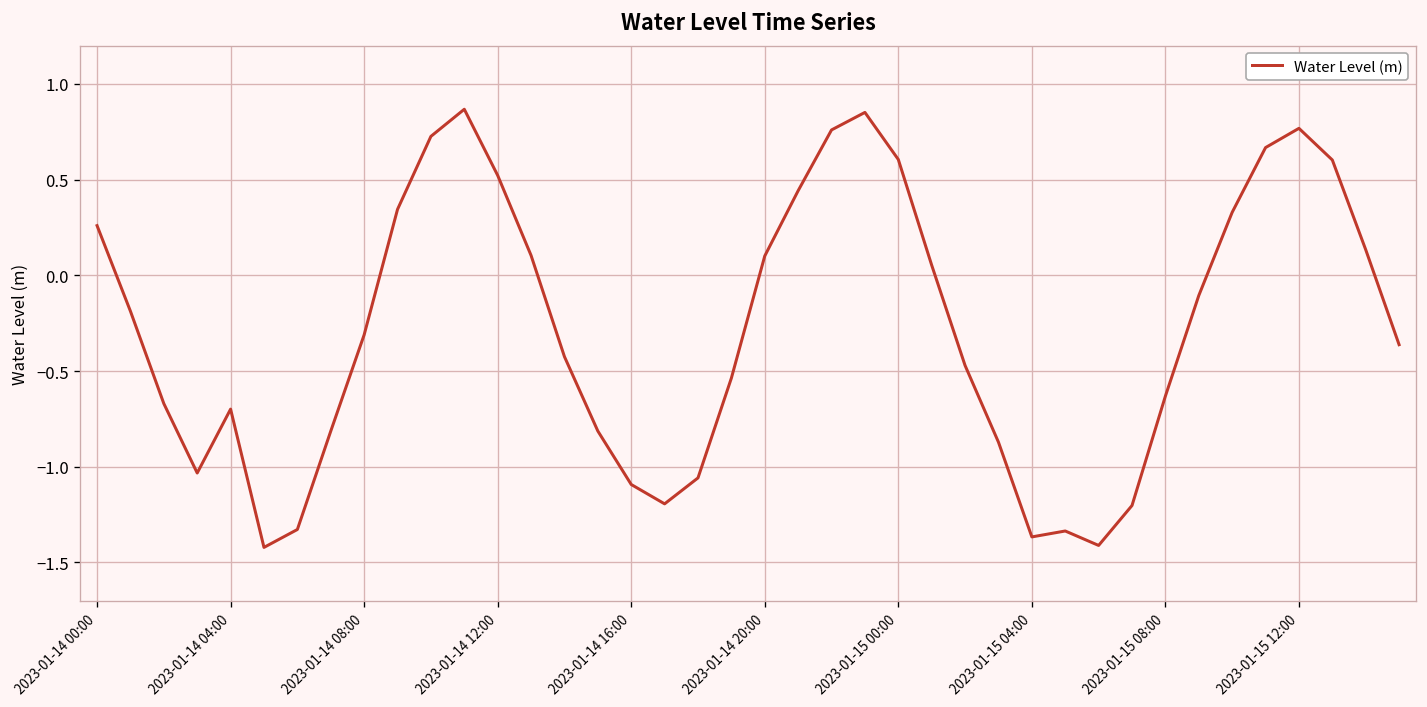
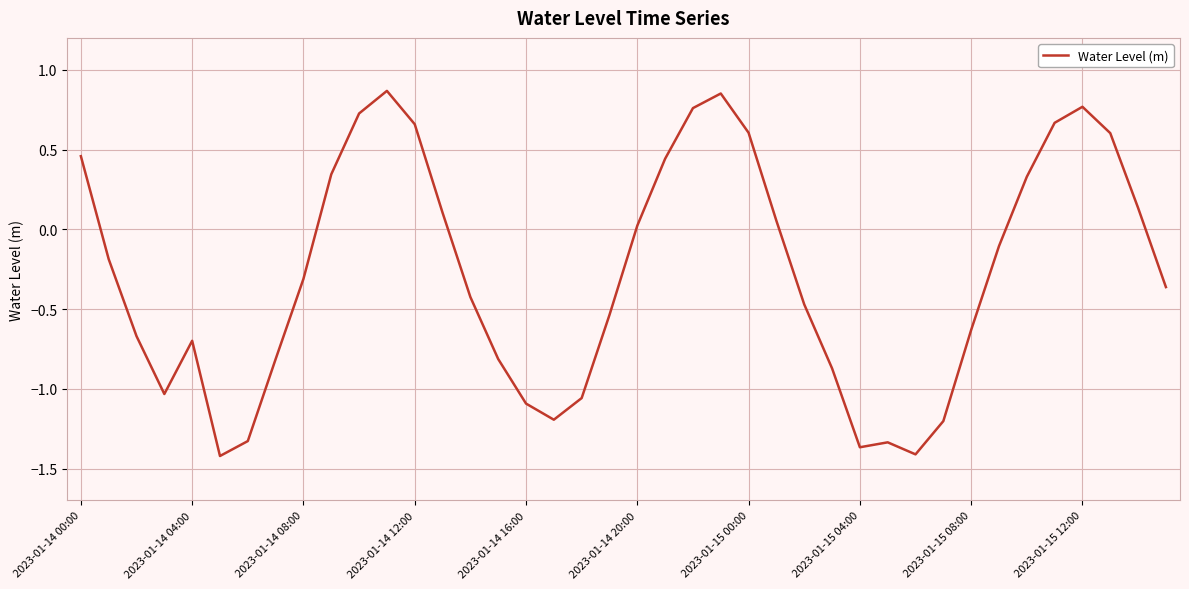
2023-01-14 00:00: 0.26 -> 0.46
2023-01-14 12:00: 0.52 -> 0.66
2023-01-14 20:00: 0.10 -> 0.02
